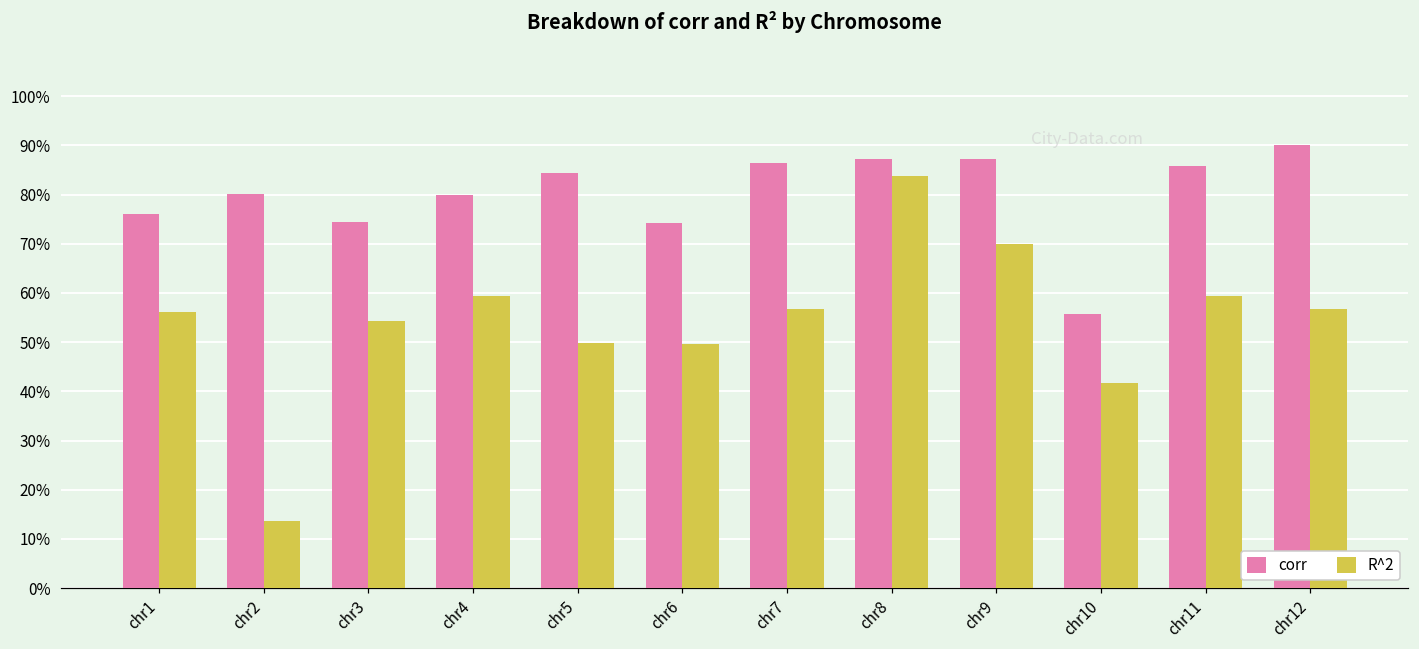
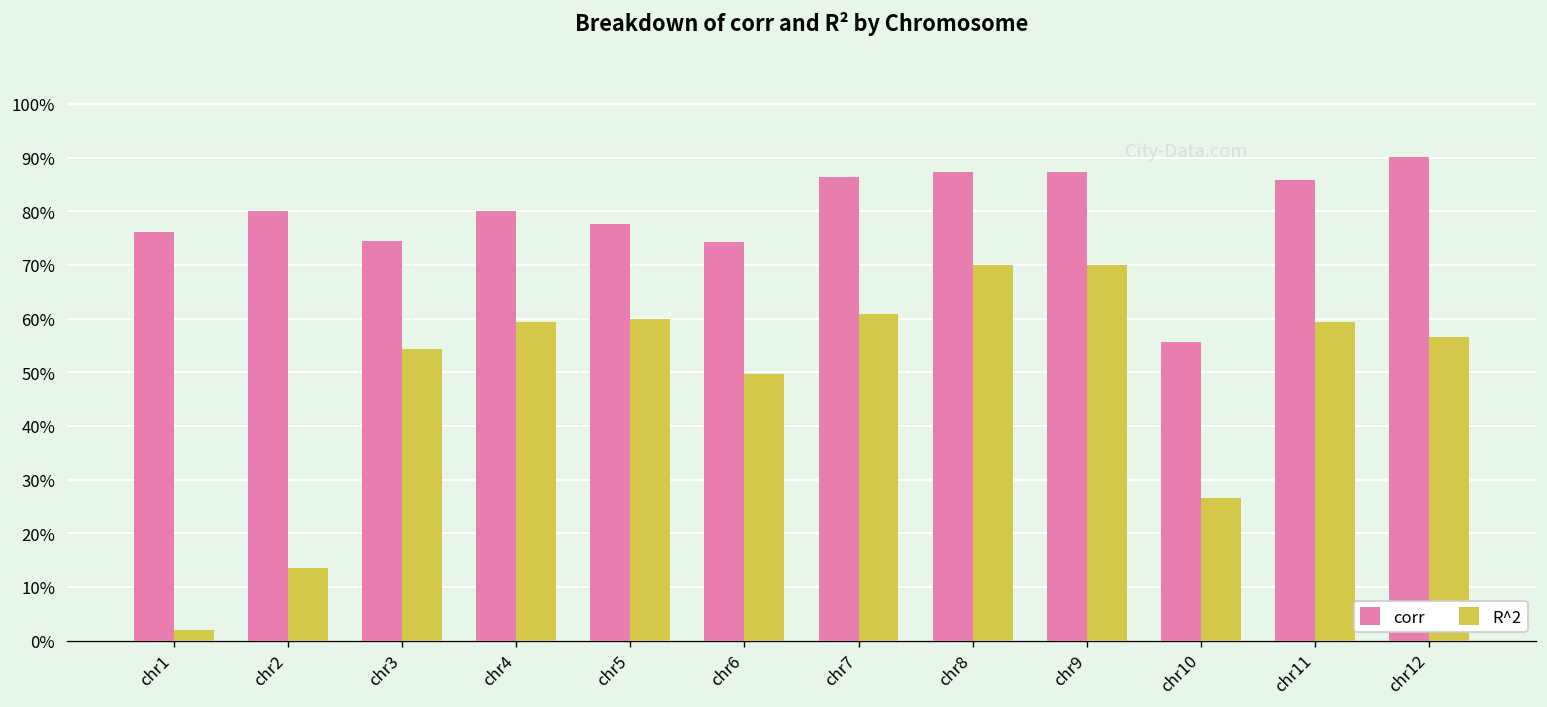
R^2, chr1: 56% -> 2%
corr, chr5: 84% -> 78%
R^2, chr5: 50% -> 60%
R^2, chr7: 57% -> 61%
R^2, chr8: 84% -> 70%
R^2, chr10: 42% -> 26%
